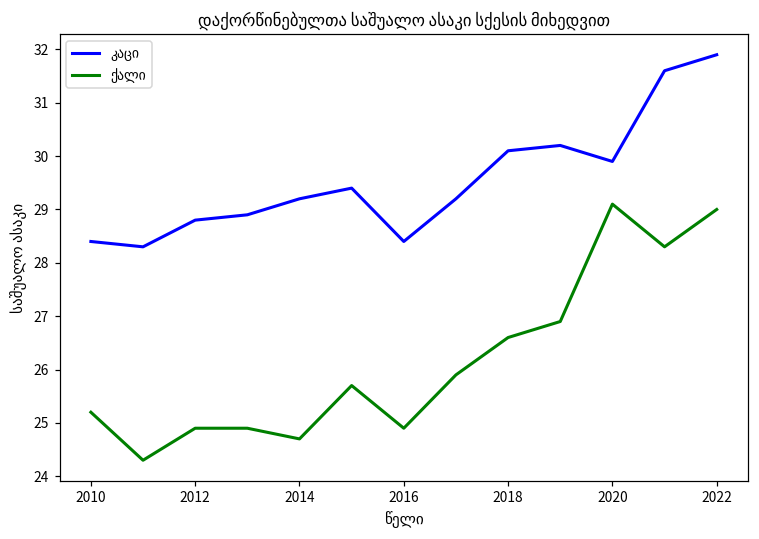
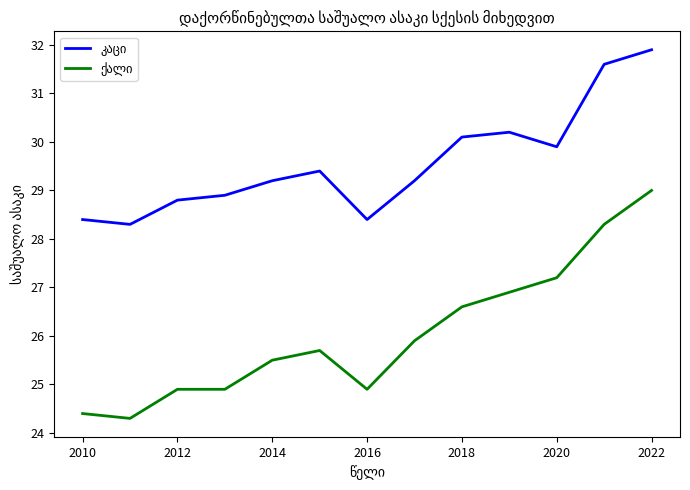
ქალი, 2010: 25.2 -> 24.4
ქალი, 2014: 24.7 -> 25.5
ქალი, 2020: 29.1 -> 27.2
